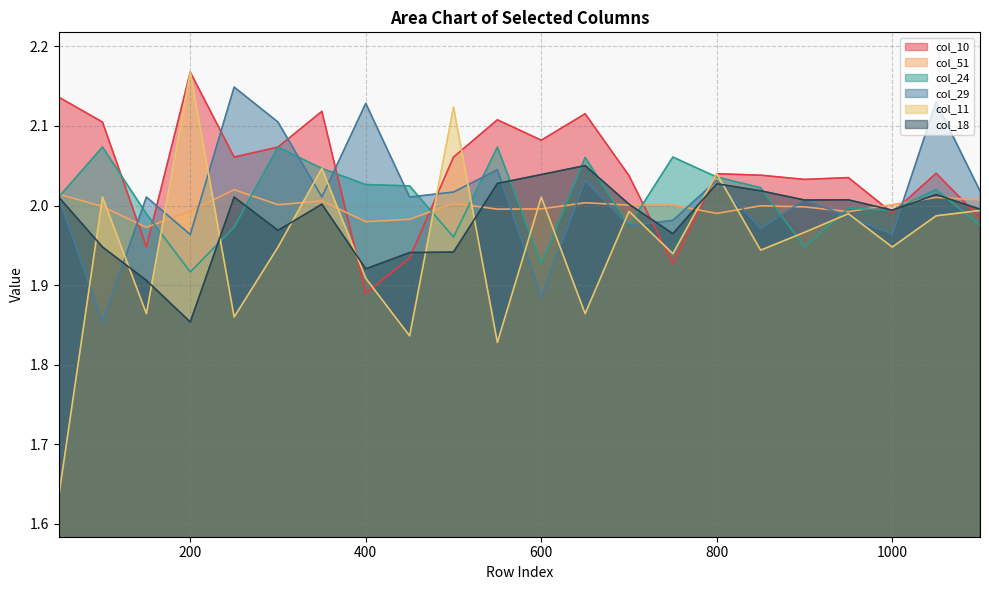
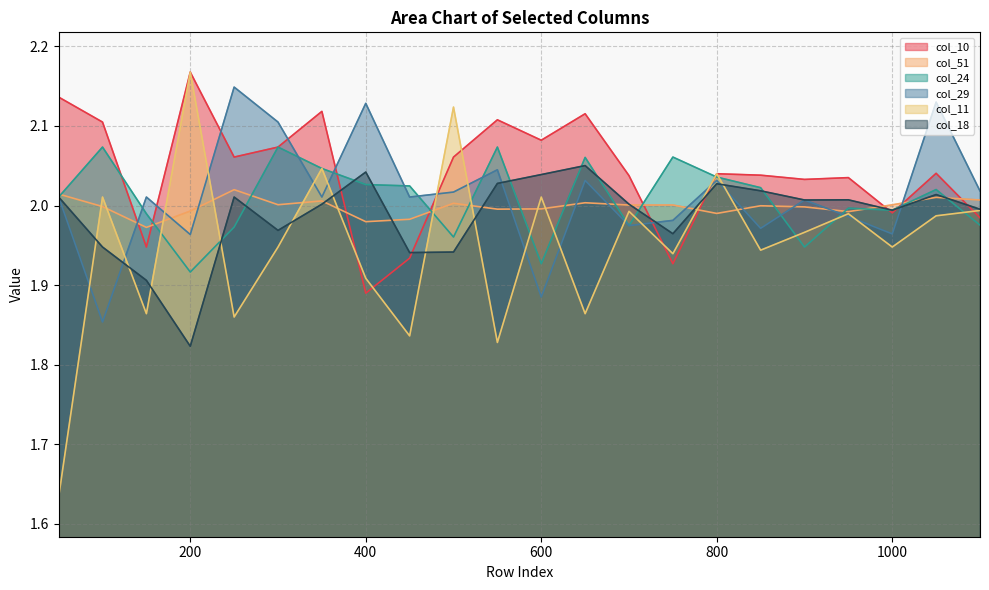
col_18, 200: 1.85 -> 1.82
col_18, 400: 1.92 -> 2.04
